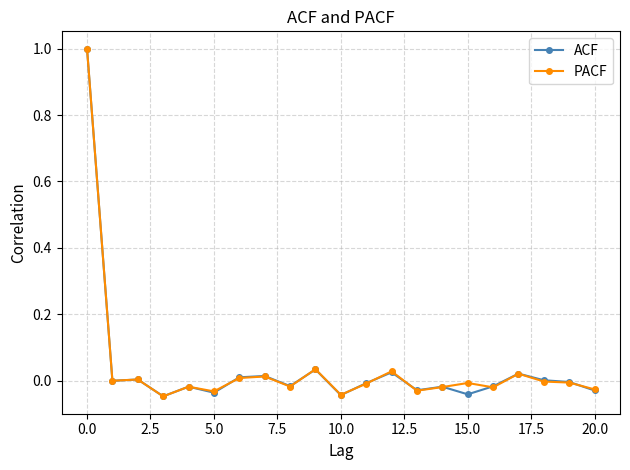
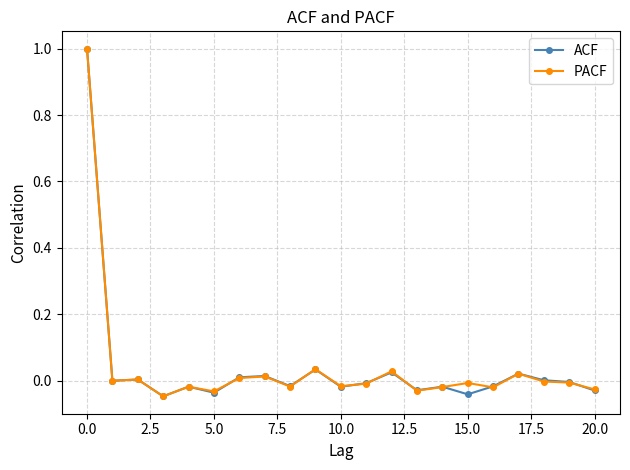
ACF, 10.0: -0.04 -> -0.02
PACF, 10.0: -0.04 -> -0.02
